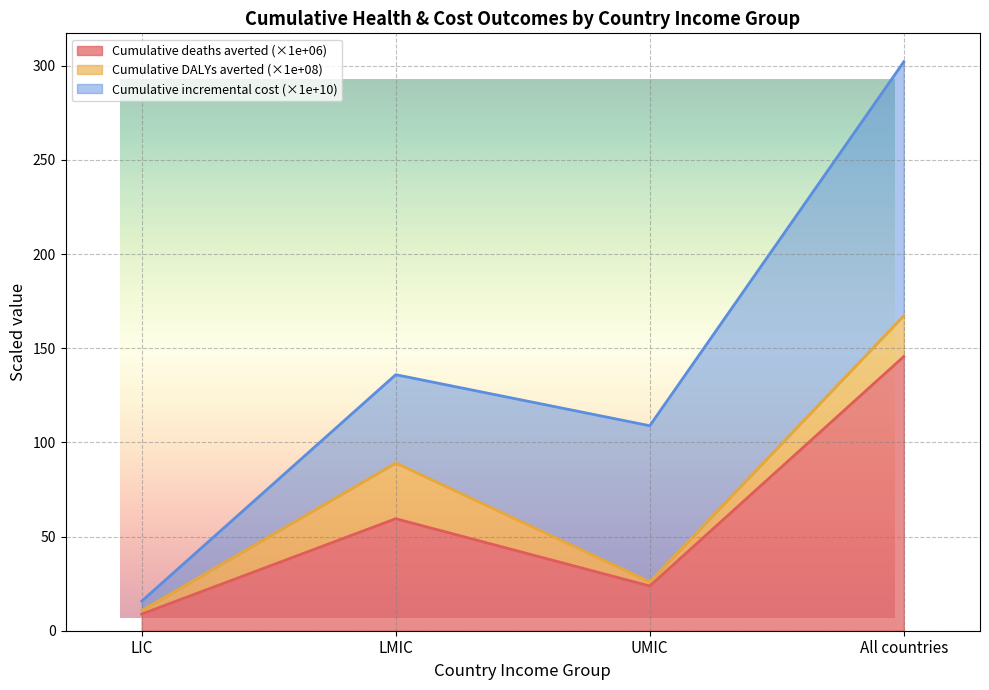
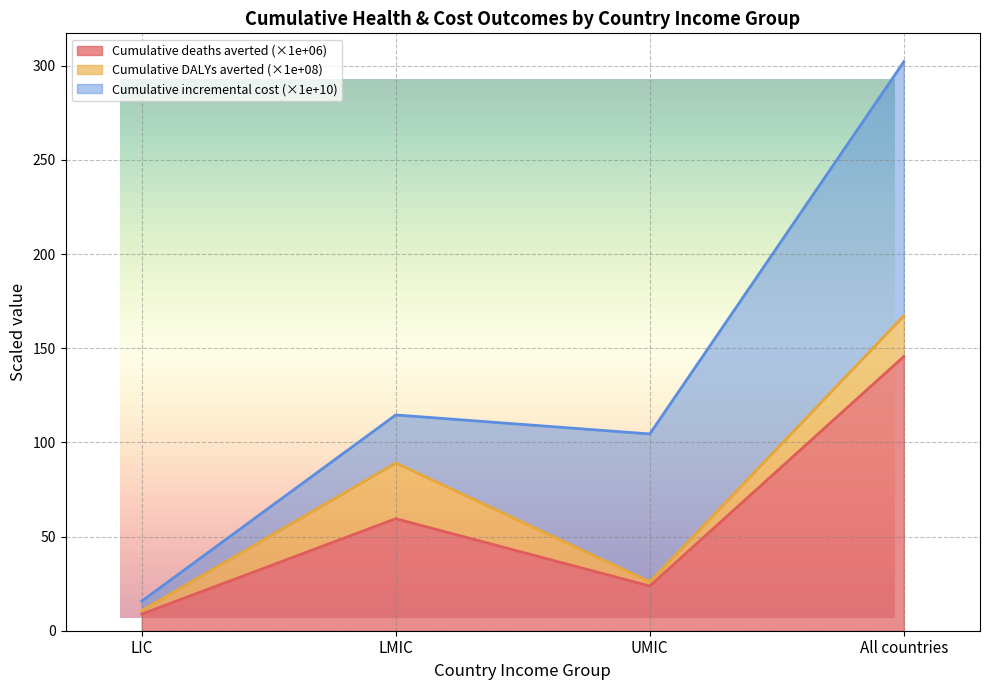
Cumulative incremental cost (×1e+10), LMIC: 47 -> 25
Cumulative incremental cost (×1e+10), UMIC: 83 -> 79
